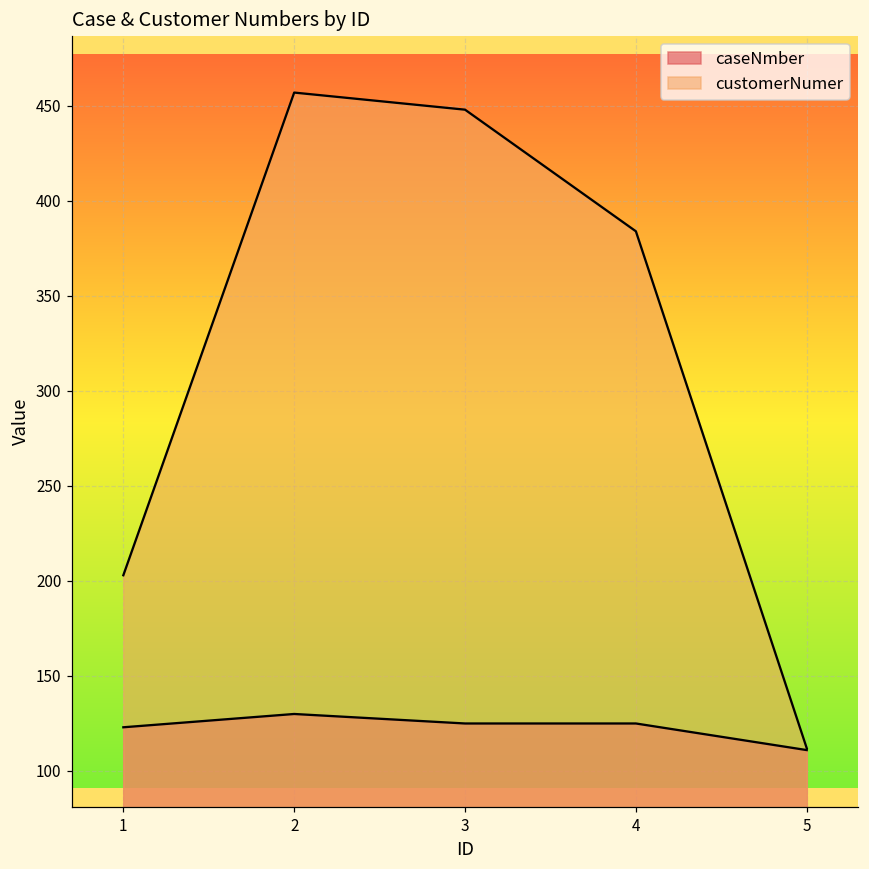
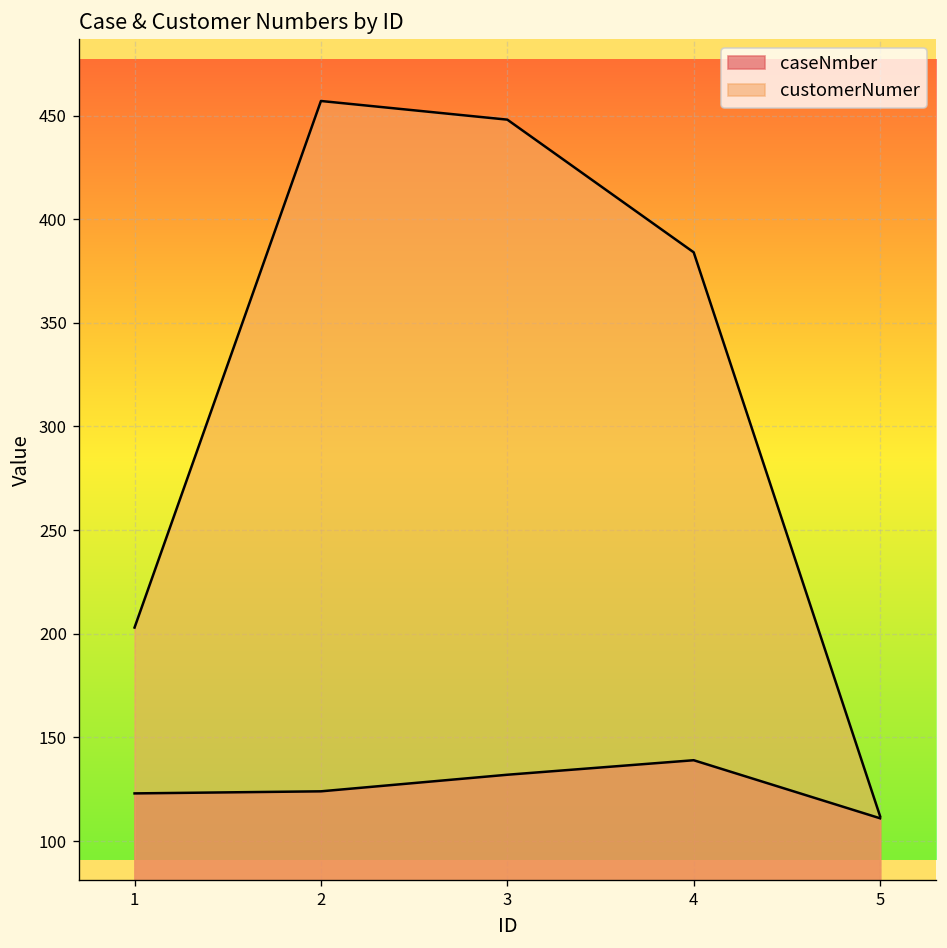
caseNmber, 2: 130 -> 124
caseNmber, 3: 125 -> 132
caseNmber, 4: 125 -> 139
